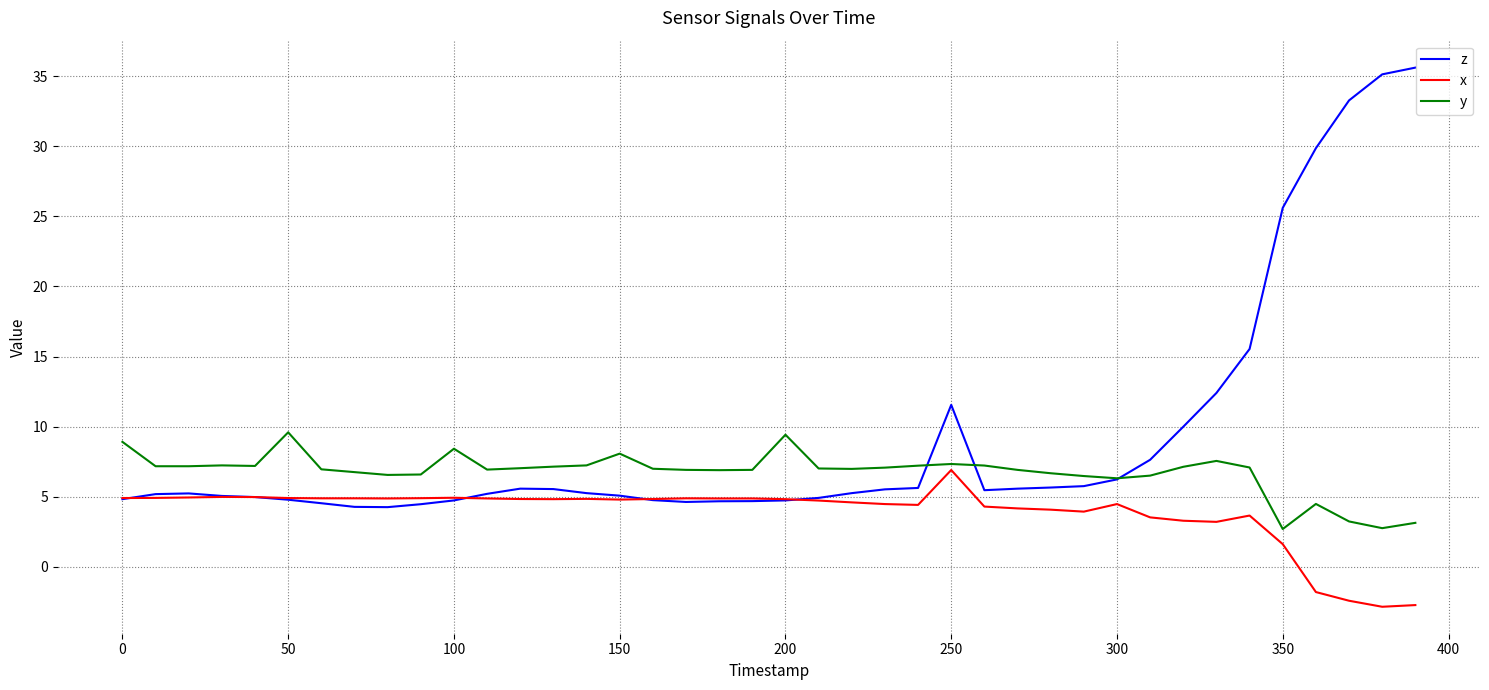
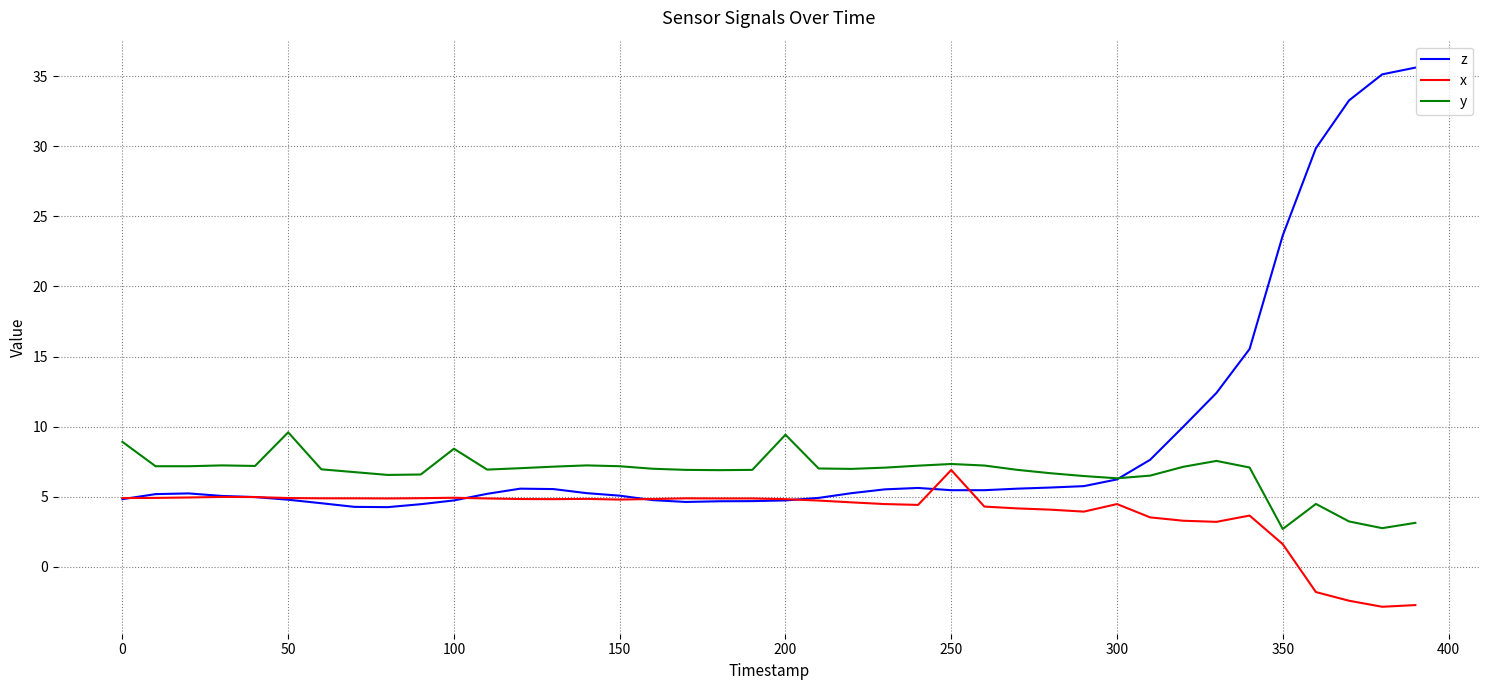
y, 150: 8.1 -> 7.2
z, 250: 11.6 -> 5.5
z, 350: 25.6 -> 23.6
